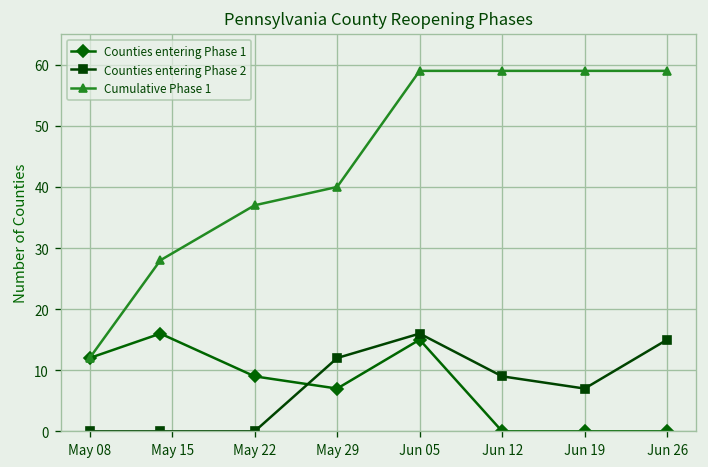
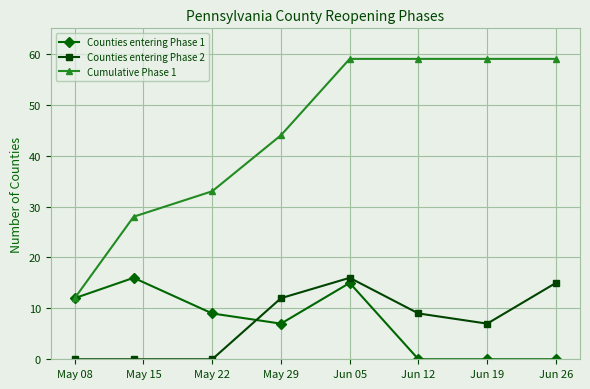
Cumulative Phase 1, May 22: 37 -> 33
Cumulative Phase 1, May 29: 40 -> 44
